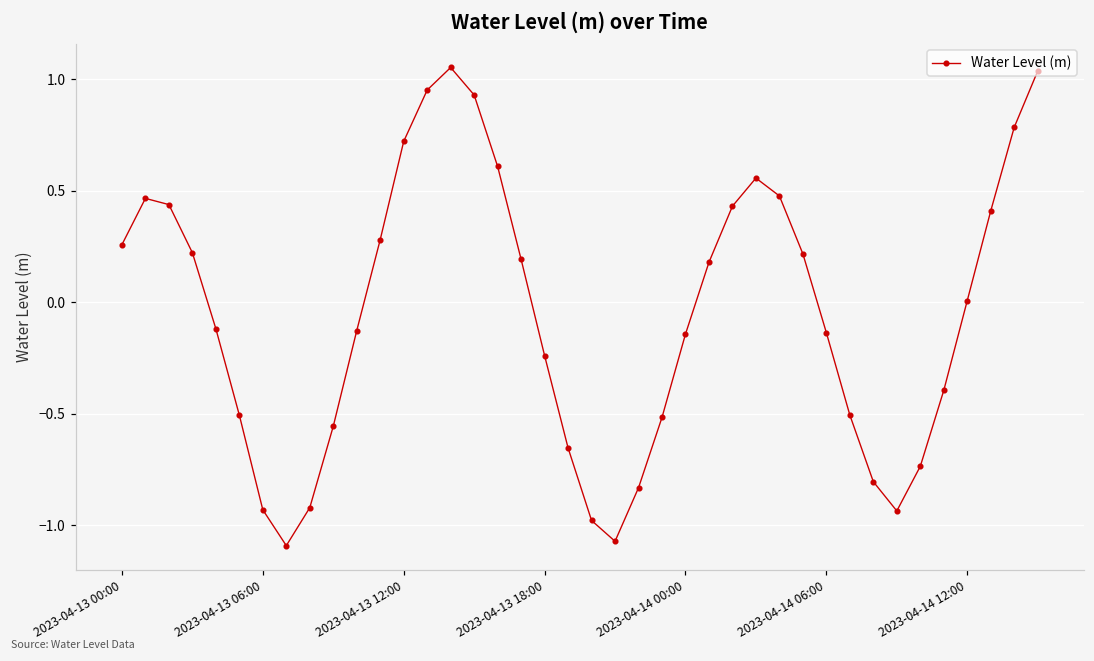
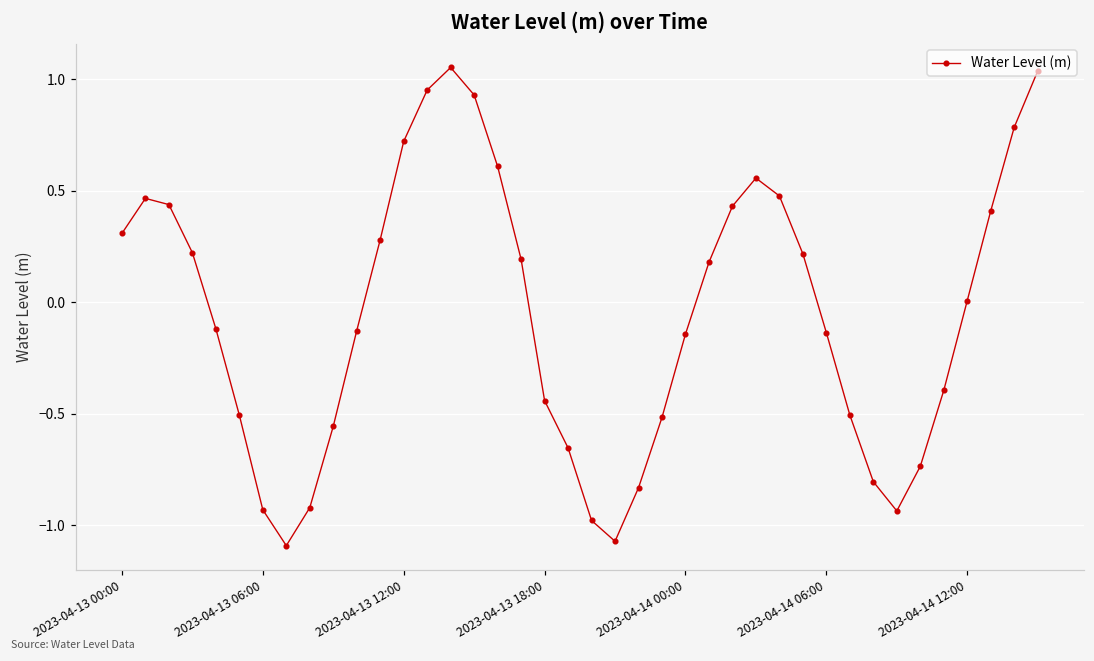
2023-04-13 00:00: 0.26 -> 0.31
2023-04-13 18:00: -0.24 -> -0.44
